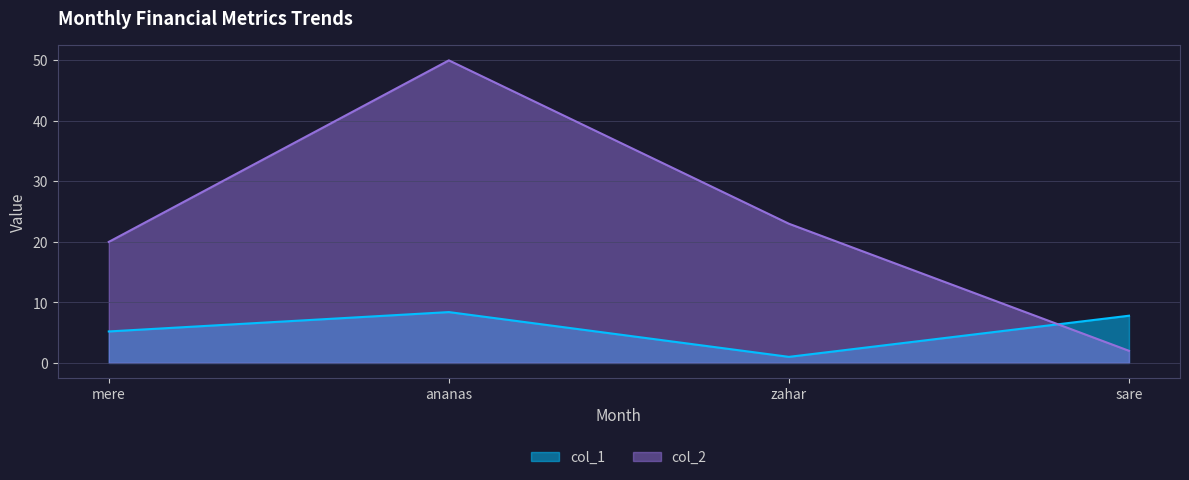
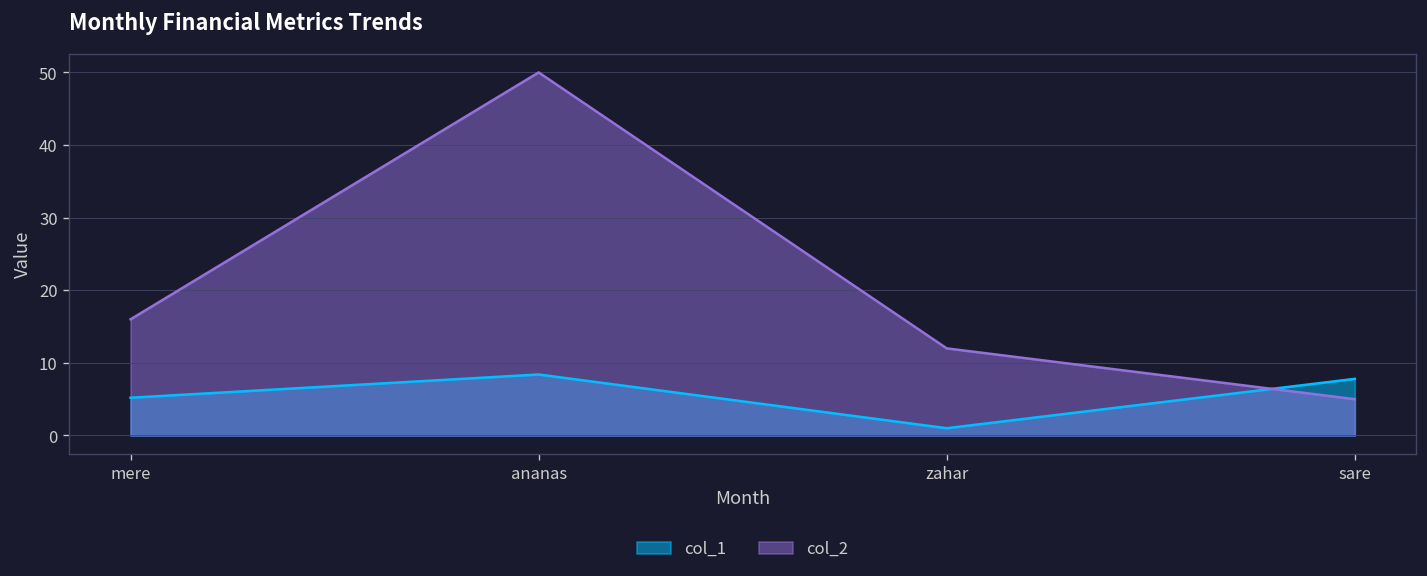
col_2, mere: 20 -> 16
col_2, zahar: 23 -> 12
col_2, sare: 2 -> 5
